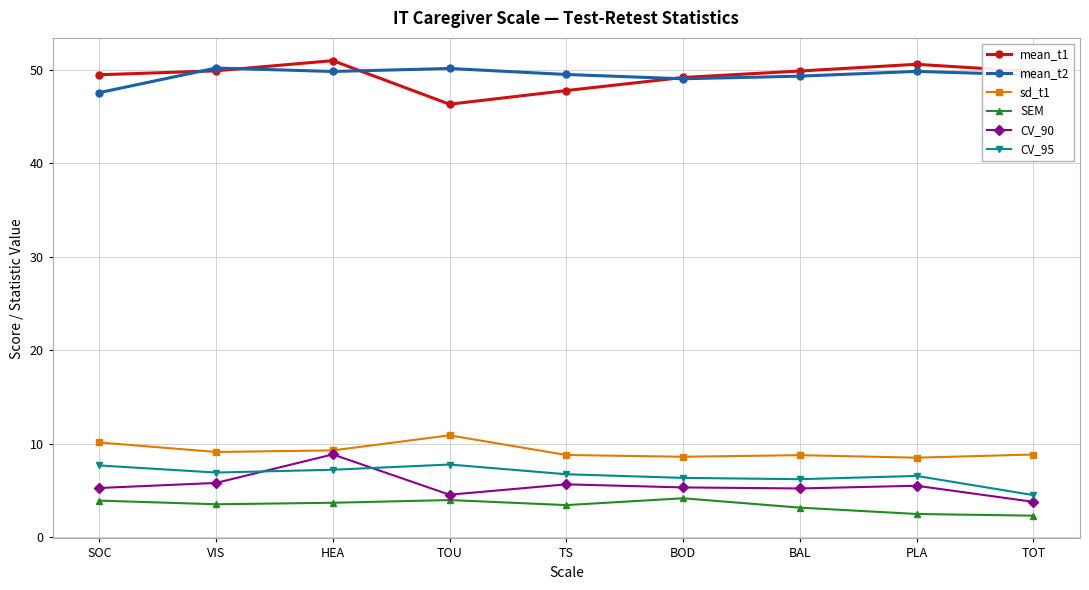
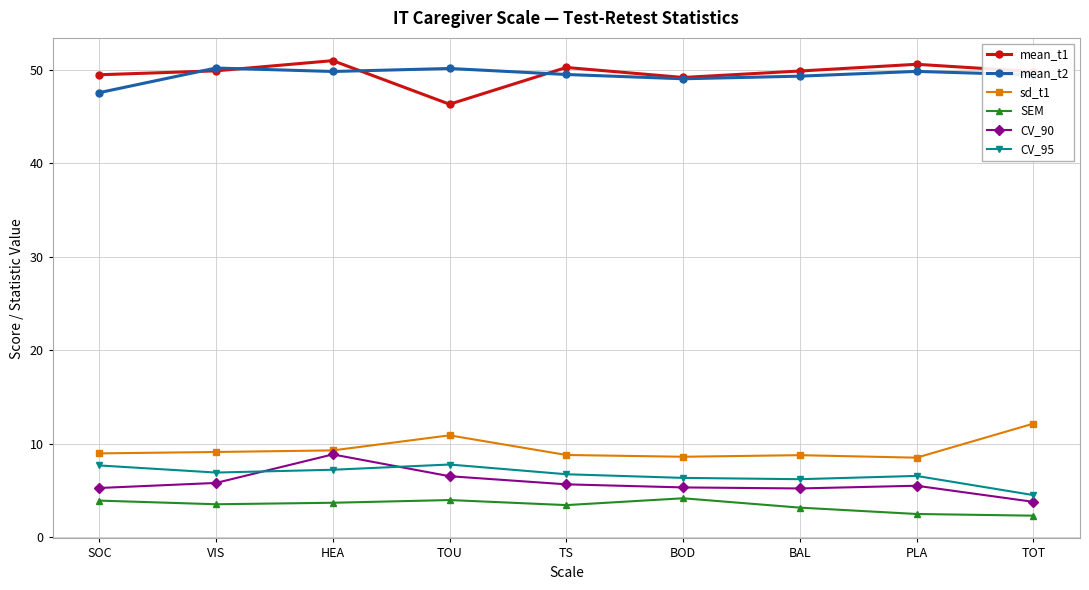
sd_t1, SOC: 10 -> 9
CV_90, TOU: 5 -> 7
mean_t1, TS: 48 -> 50
sd_t1, TOT: 9 -> 12
